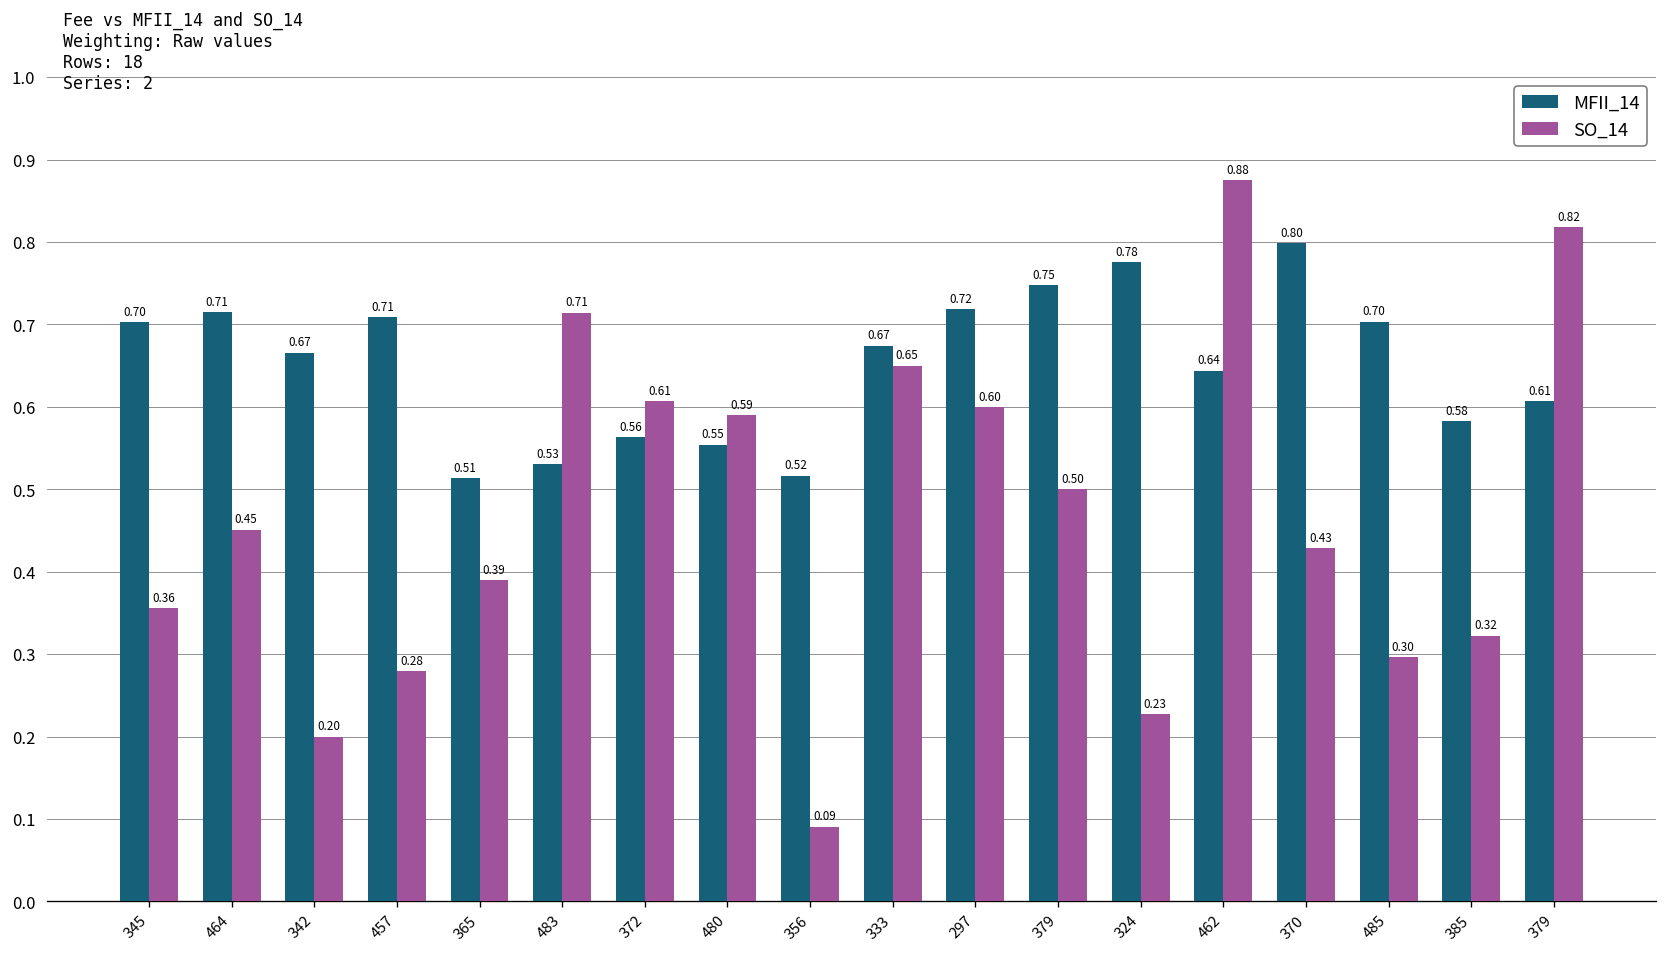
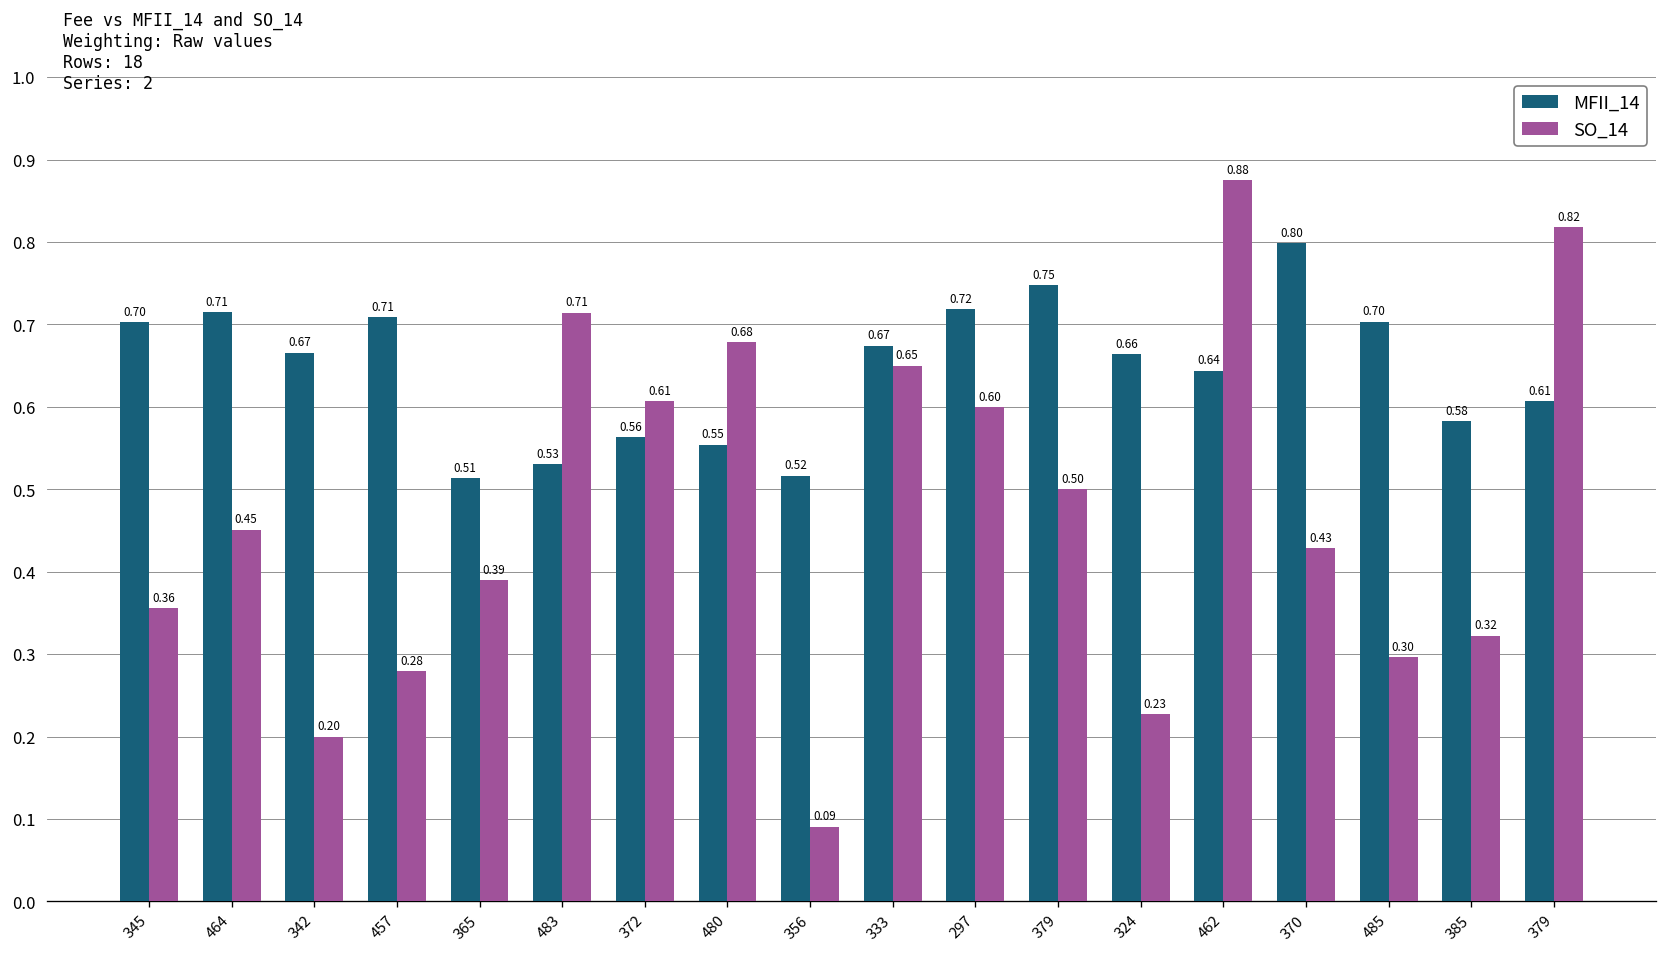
SO_14, 480: 0.59 -> 0.68
MFII_14, 324: 0.78 -> 0.66
